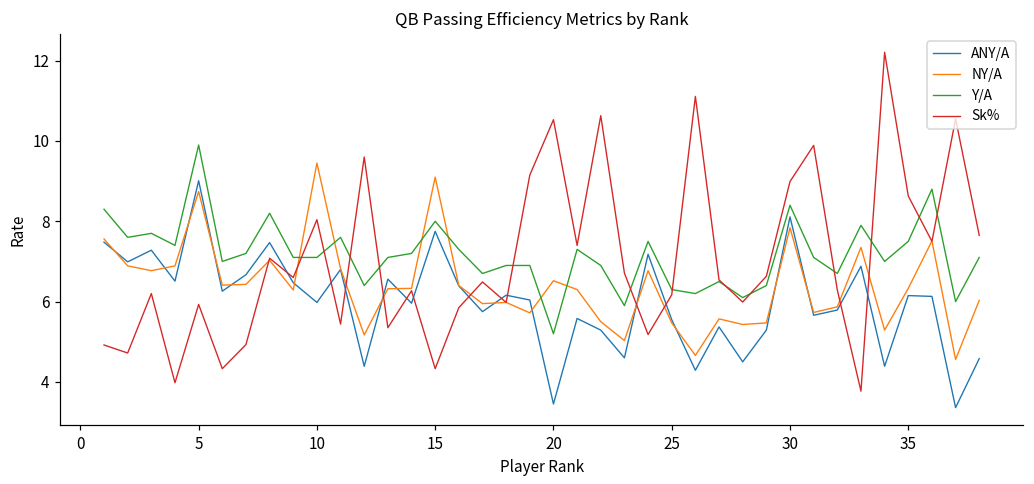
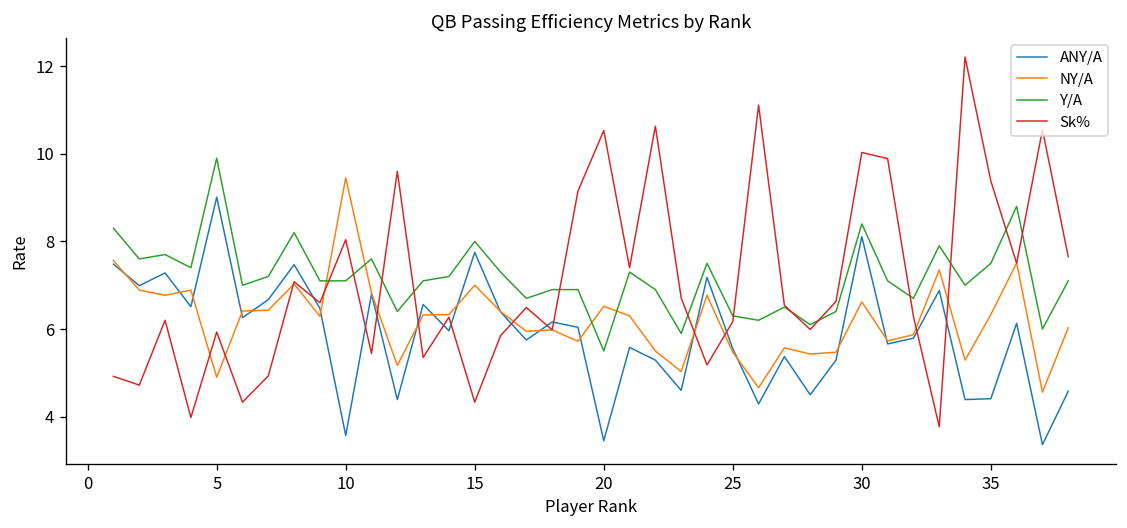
NY/A, 5: 8.7 -> 4.9
ANY/A, 10: 6.0 -> 3.6
NY/A, 15: 9.1 -> 7.0
Y/A, 20: 5.2 -> 5.5
NY/A, 30: 7.8 -> 6.6
Sk%, 30: 9.0 -> 10.0
ANY/A, 35: 6.2 -> 4.4
Sk%, 35: 8.6 -> 9.4
